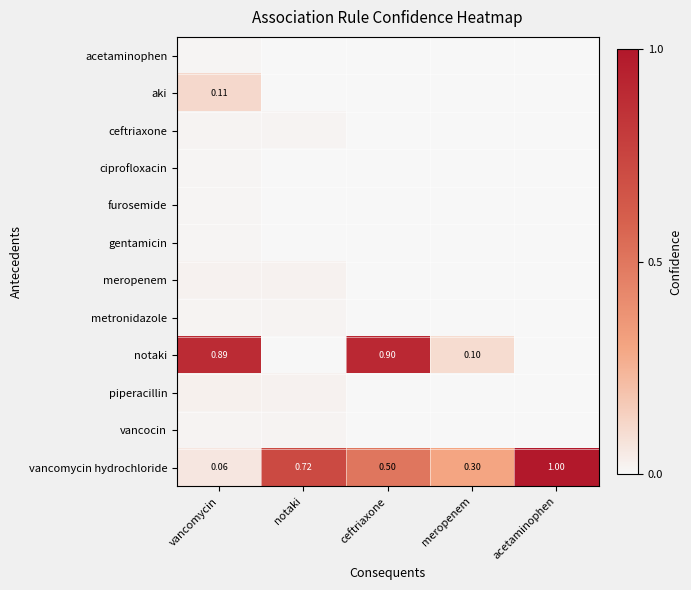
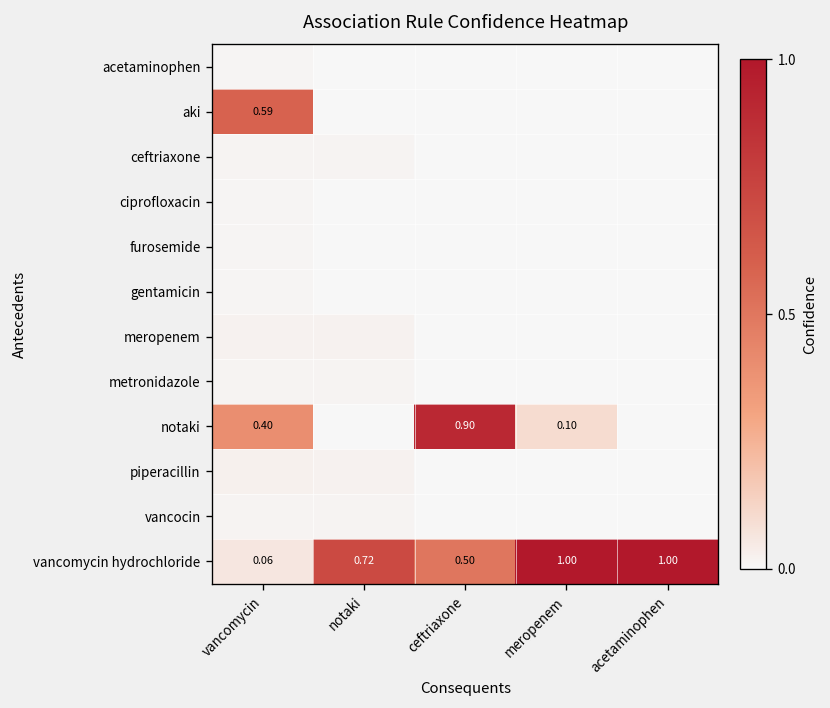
aki, vancomycin: 0.11 -> 0.59
notaki, vancomycin: 0.89 -> 0.40
vancomycin hydrochloride, meropenem: 0.30 -> 1.00
